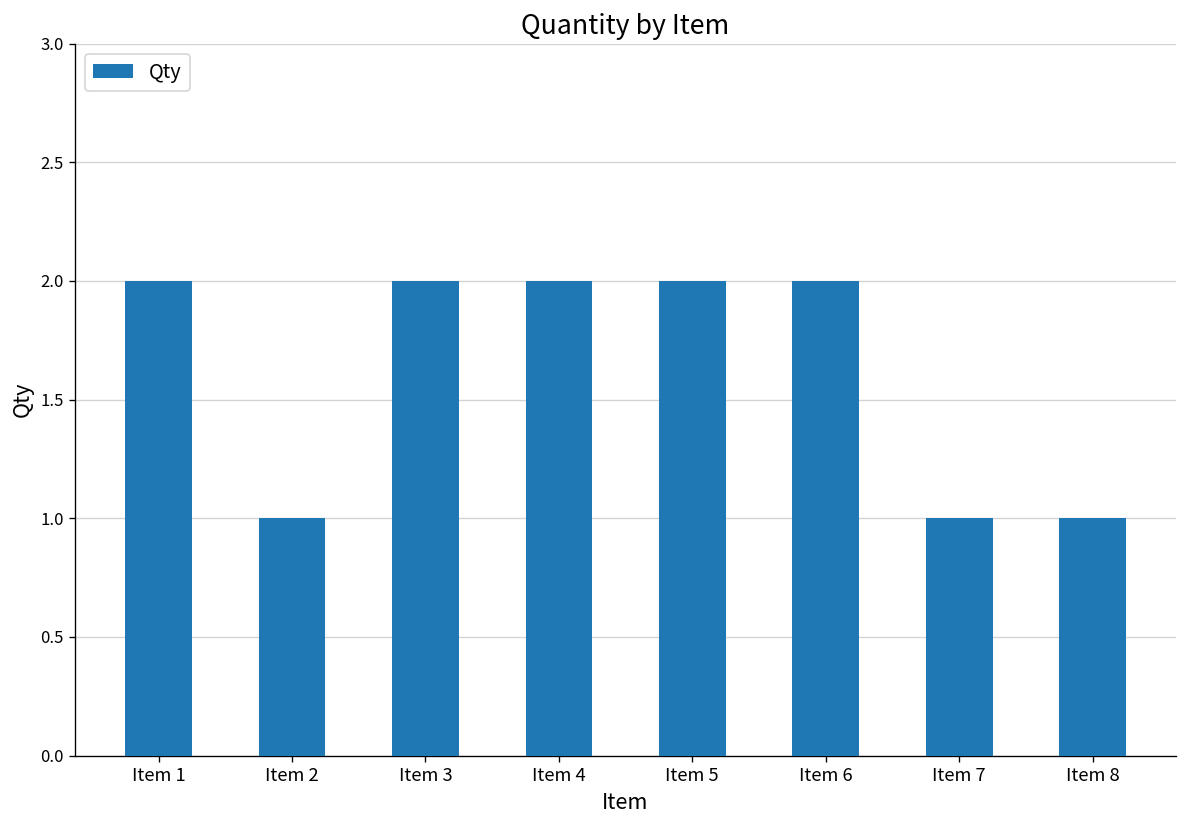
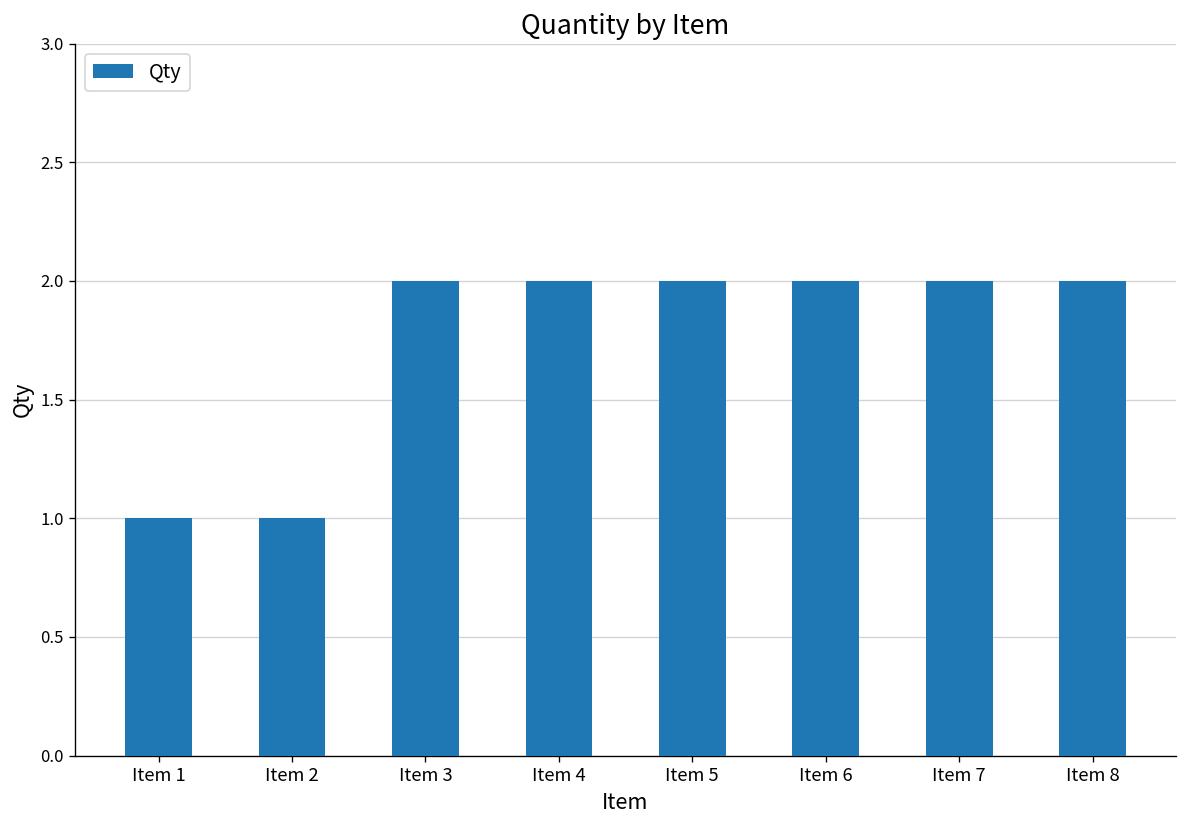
Item 1: 2 -> 1
Item 7: 1 -> 2
Item 8: 1 -> 2
